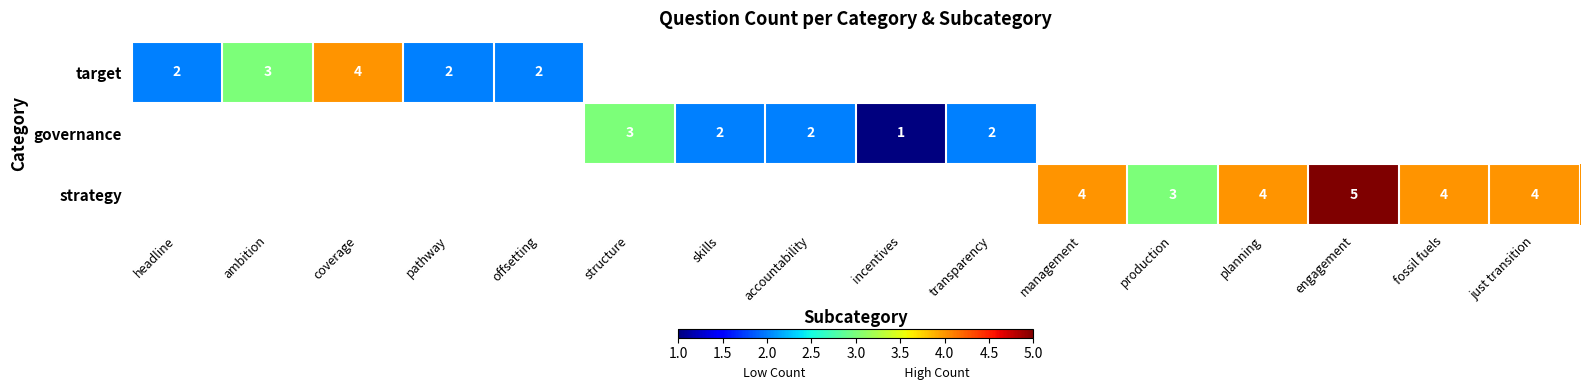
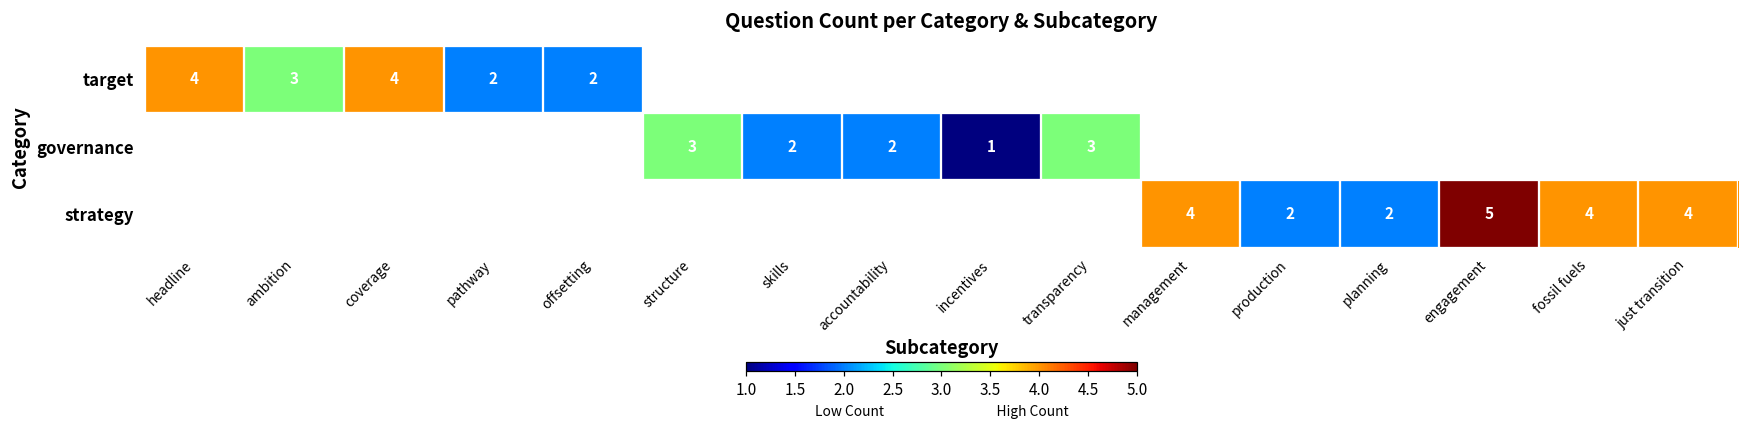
target, headline: 2 -> 4
governance, transparency: 2 -> 3
strategy, production: 3 -> 2
strategy, planning: 4 -> 2
